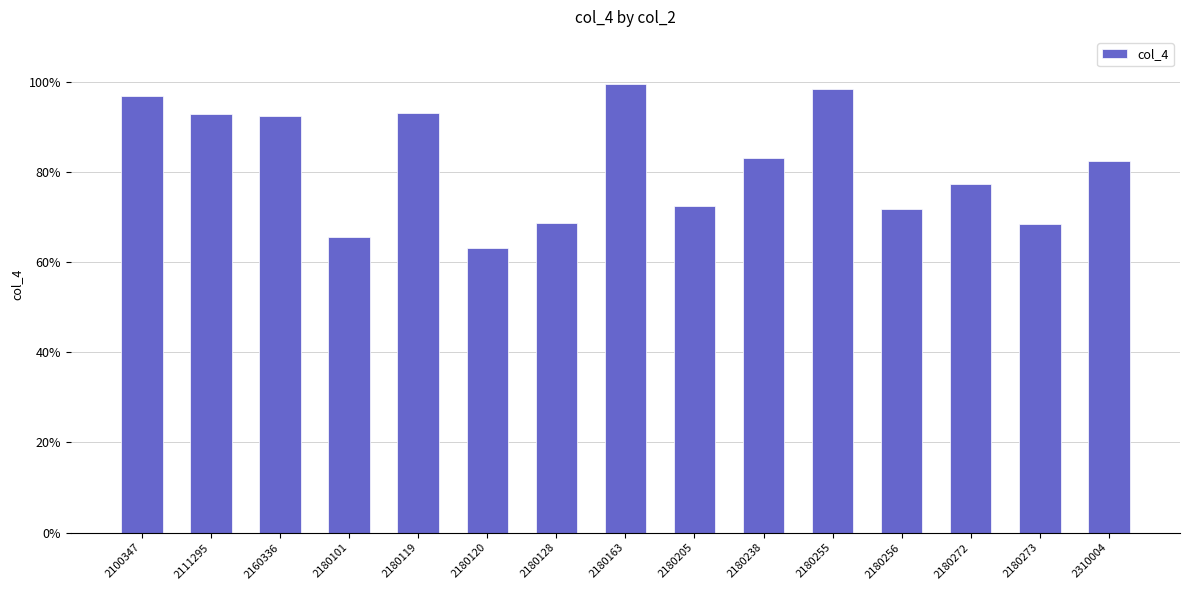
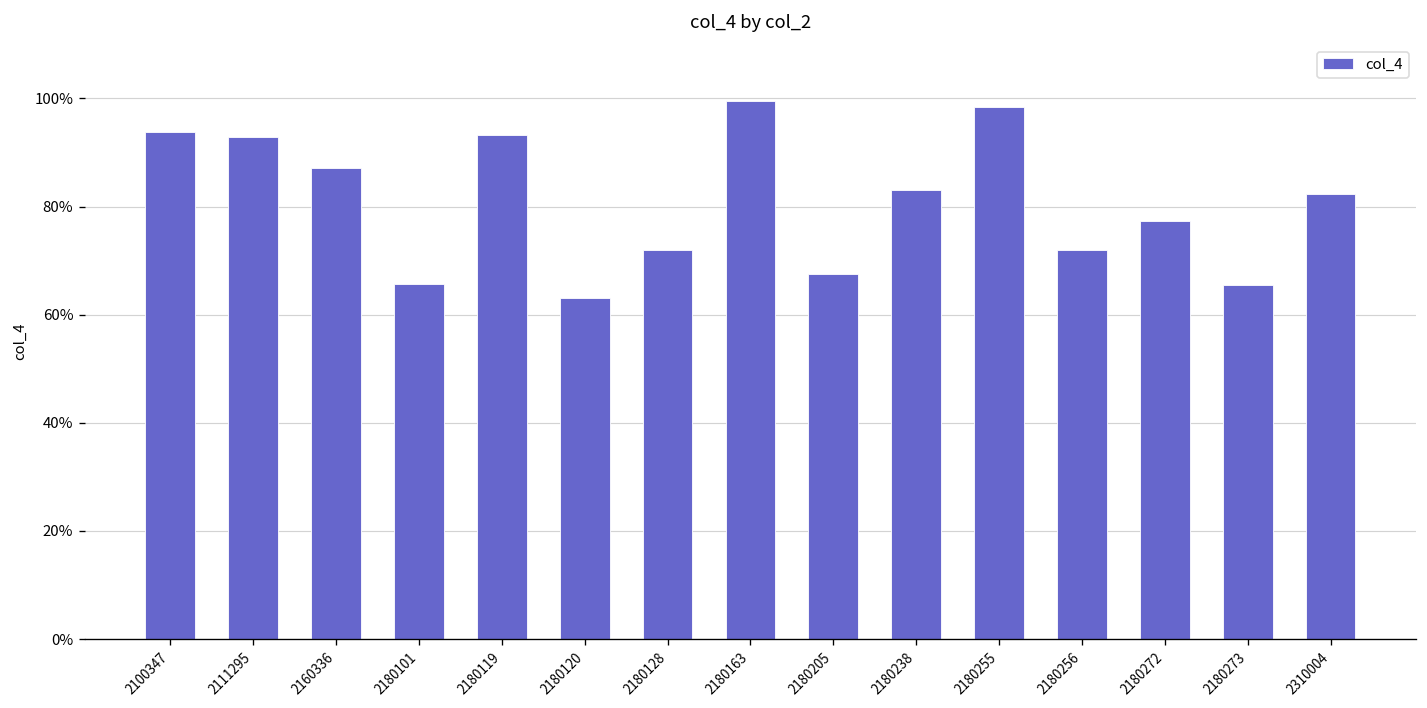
2100347: 97% -> 94%
2160336: 92% -> 87%
2180128: 69% -> 72%
2180205: 72% -> 68%
2180273: 69% -> 65%
